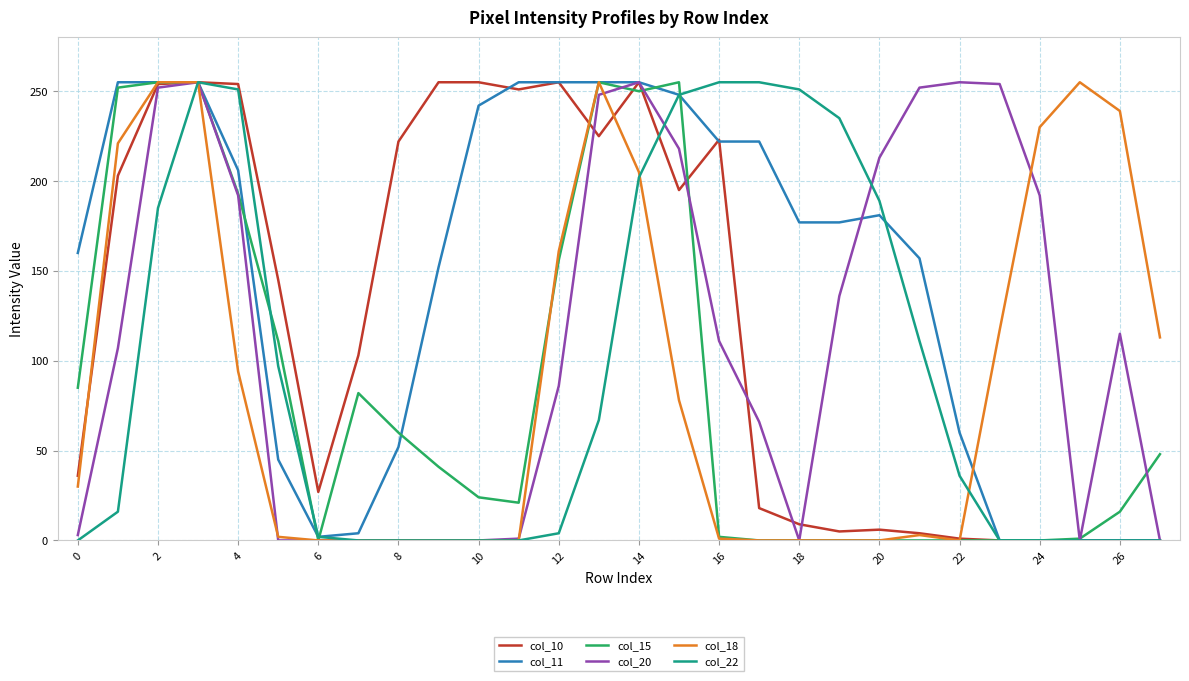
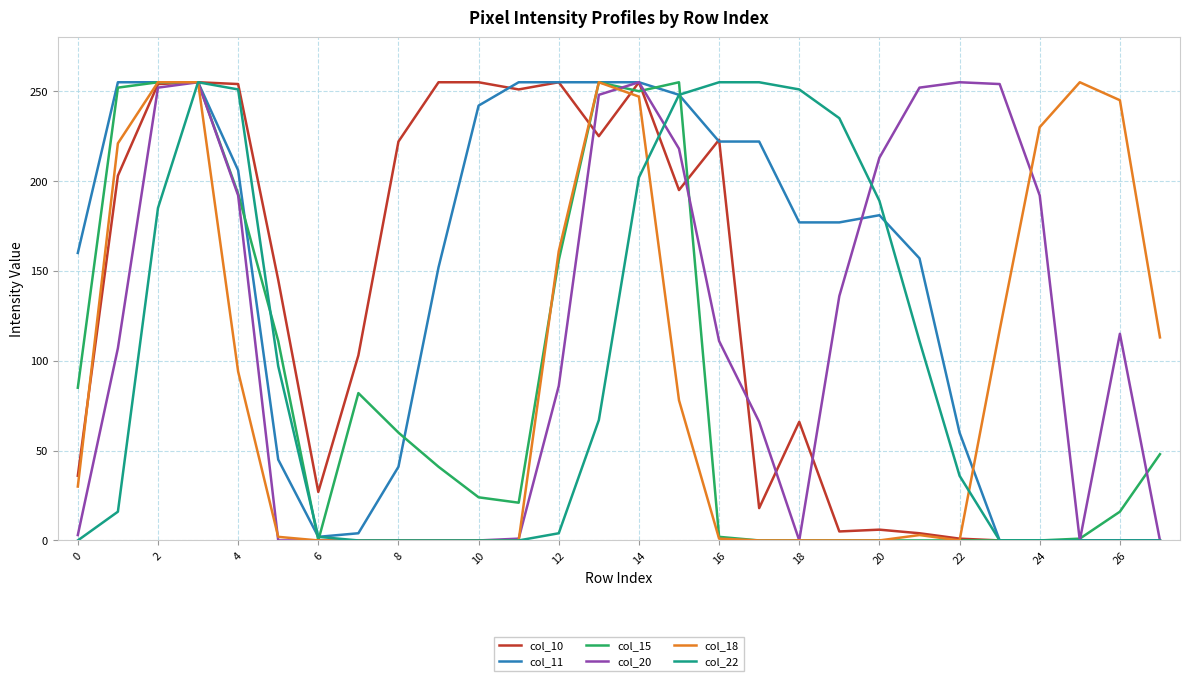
col_11, 8: 52 -> 41
col_18, 14: 205 -> 247
col_10, 18: 9 -> 66
col_18, 26: 239 -> 245
